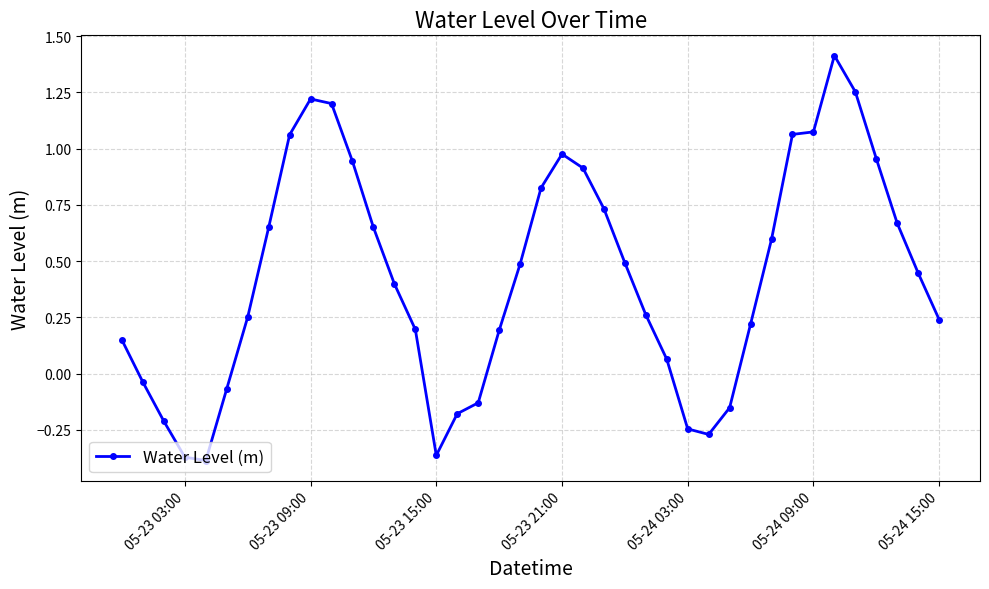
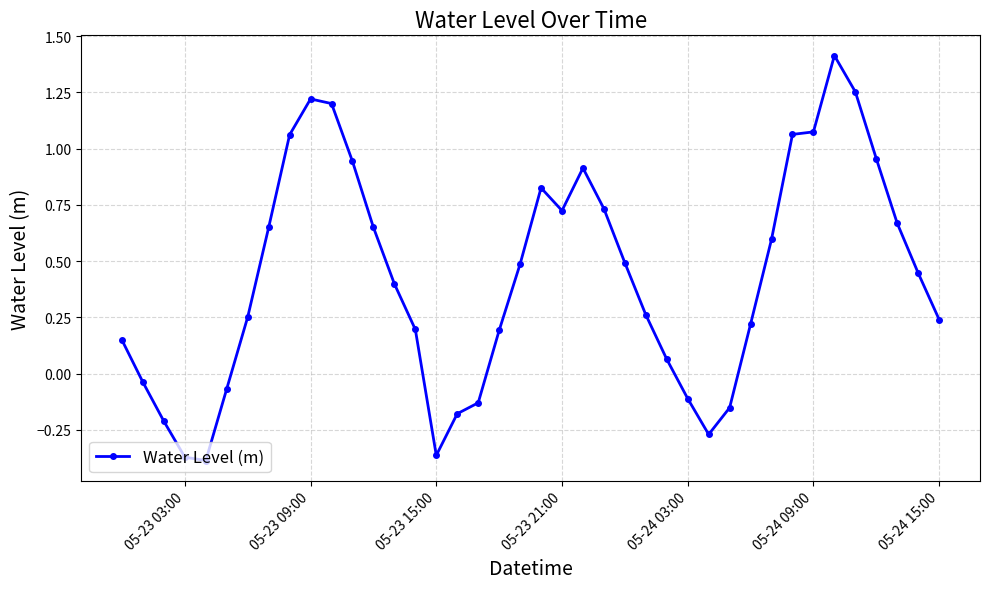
05-23 21:00: 0.98 -> 0.72
05-24 03:00: -0.25 -> -0.11
